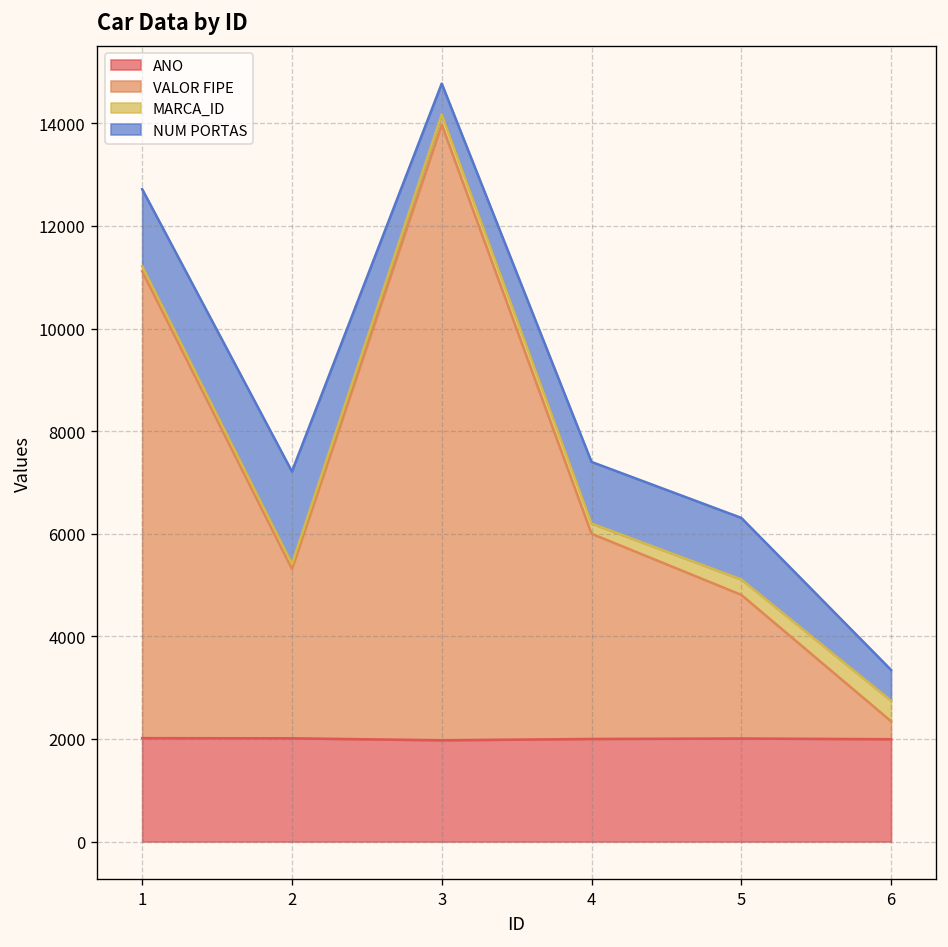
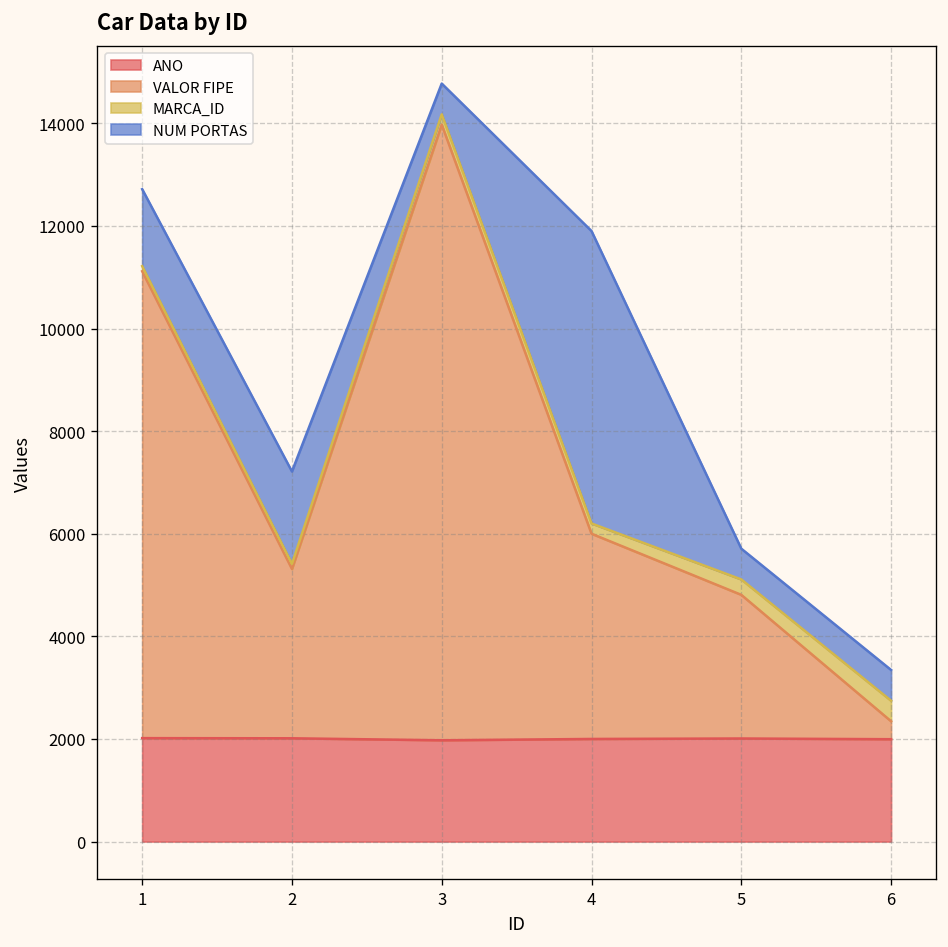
NUM PORTAS, 4: 1200 -> 5700
NUM PORTAS, 5: 1200 -> 600
